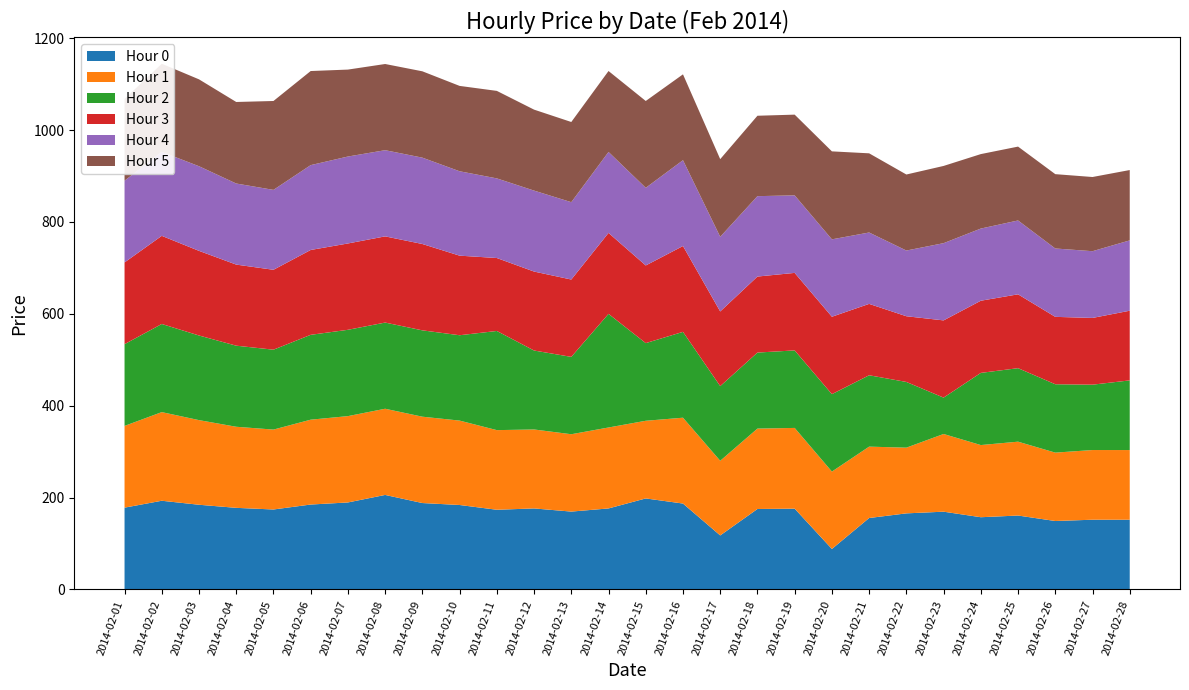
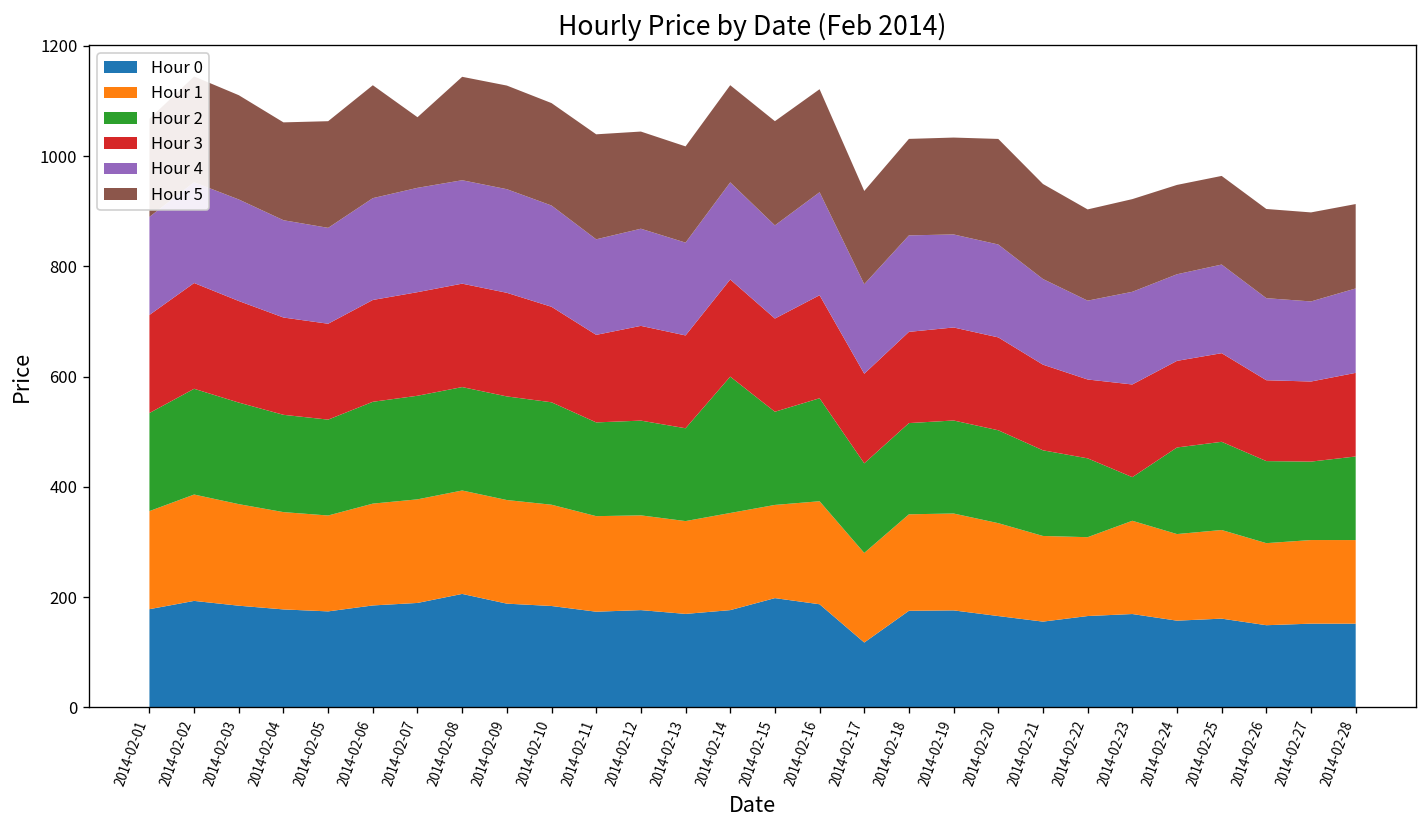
Hour 5, 2014-02-07: 190 -> 130
Hour 2, 2014-02-11: 220 -> 170
Hour 0, 2014-02-20: 90 -> 170
